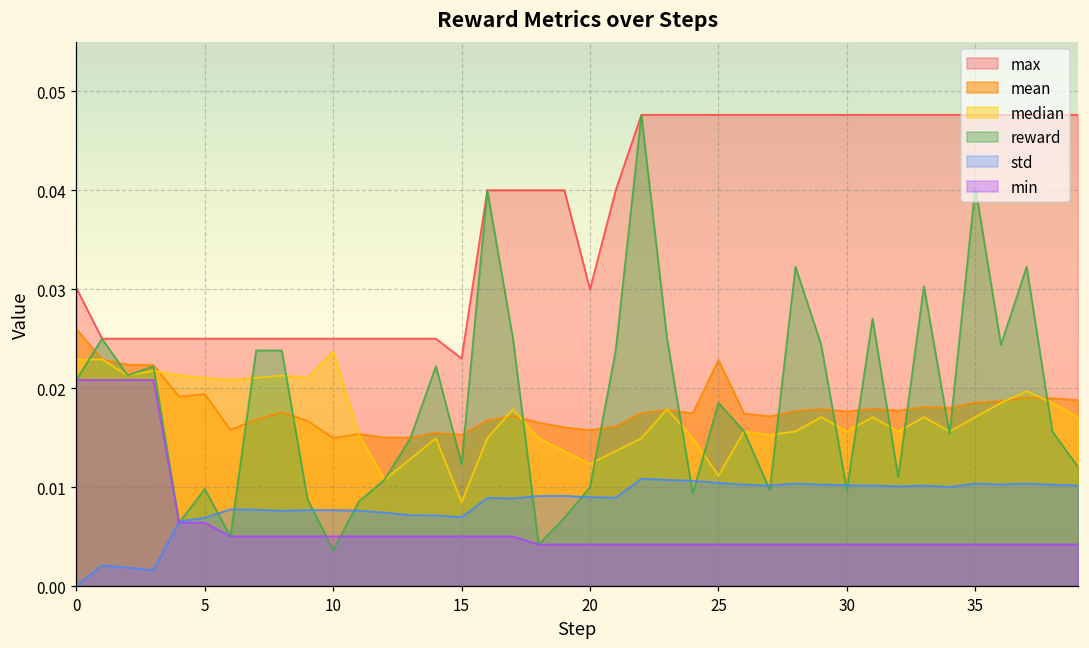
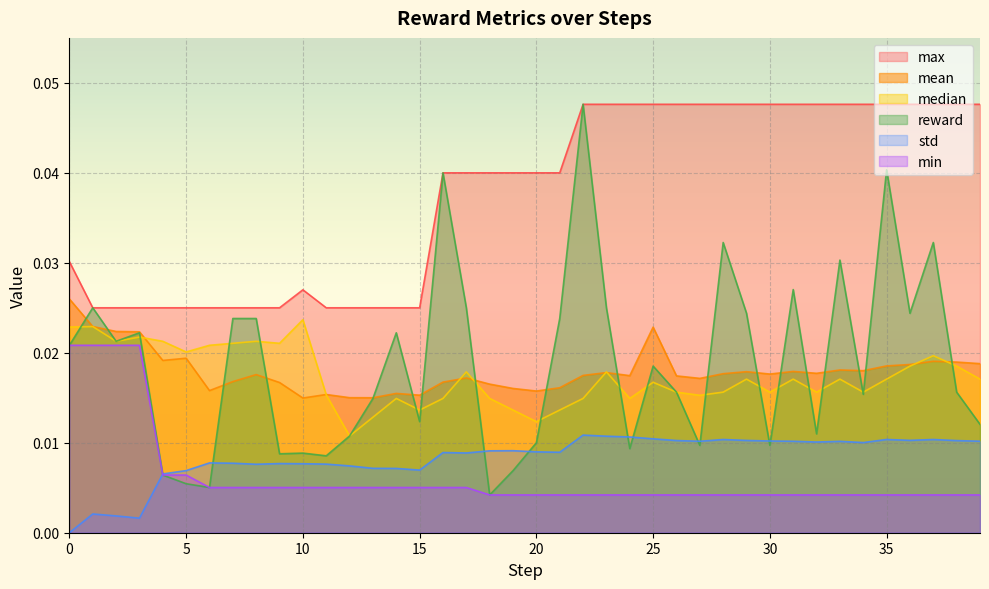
median, 5: 0.021 -> 0.020
reward, 5: 0.010 -> 0.005
max, 10: 0.025 -> 0.027
reward, 10: 0.004 -> 0.009
max, 15: 0.023 -> 0.025
median, 15: 0.008 -> 0.014
max, 20: 0.03 -> 0.04
median, 25: 0.011 -> 0.017
